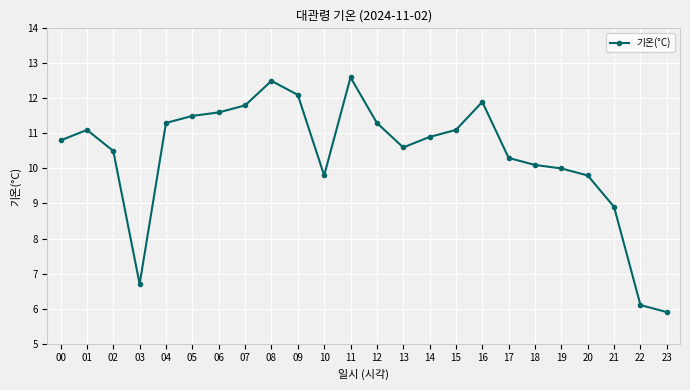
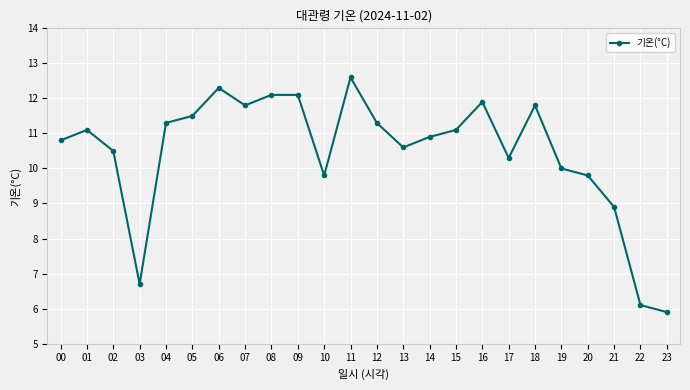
06: 11.6 -> 12.3
08: 12.5 -> 12.1
18: 10.1 -> 11.8
